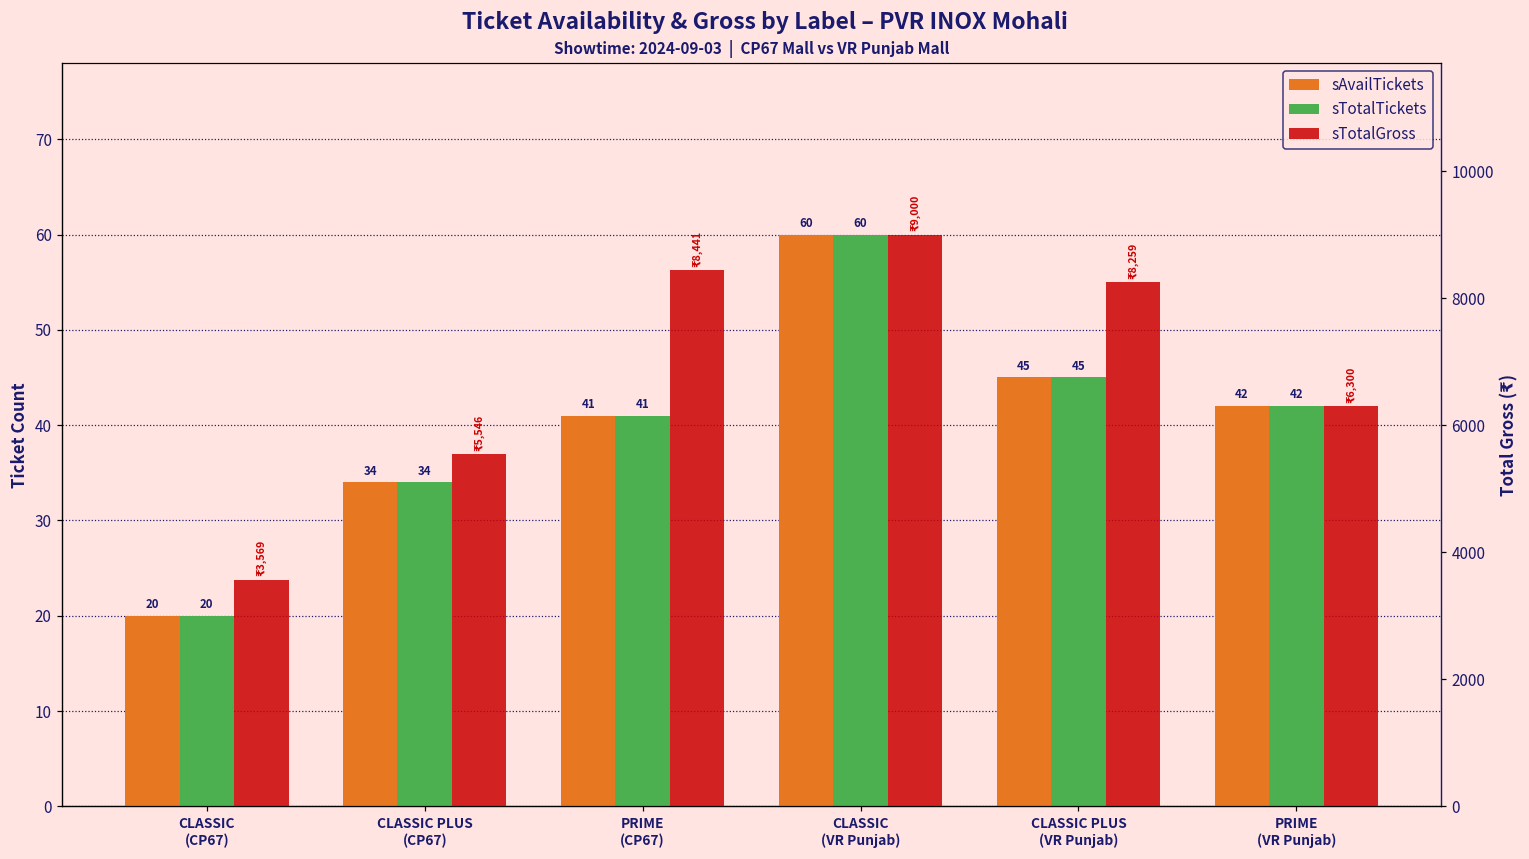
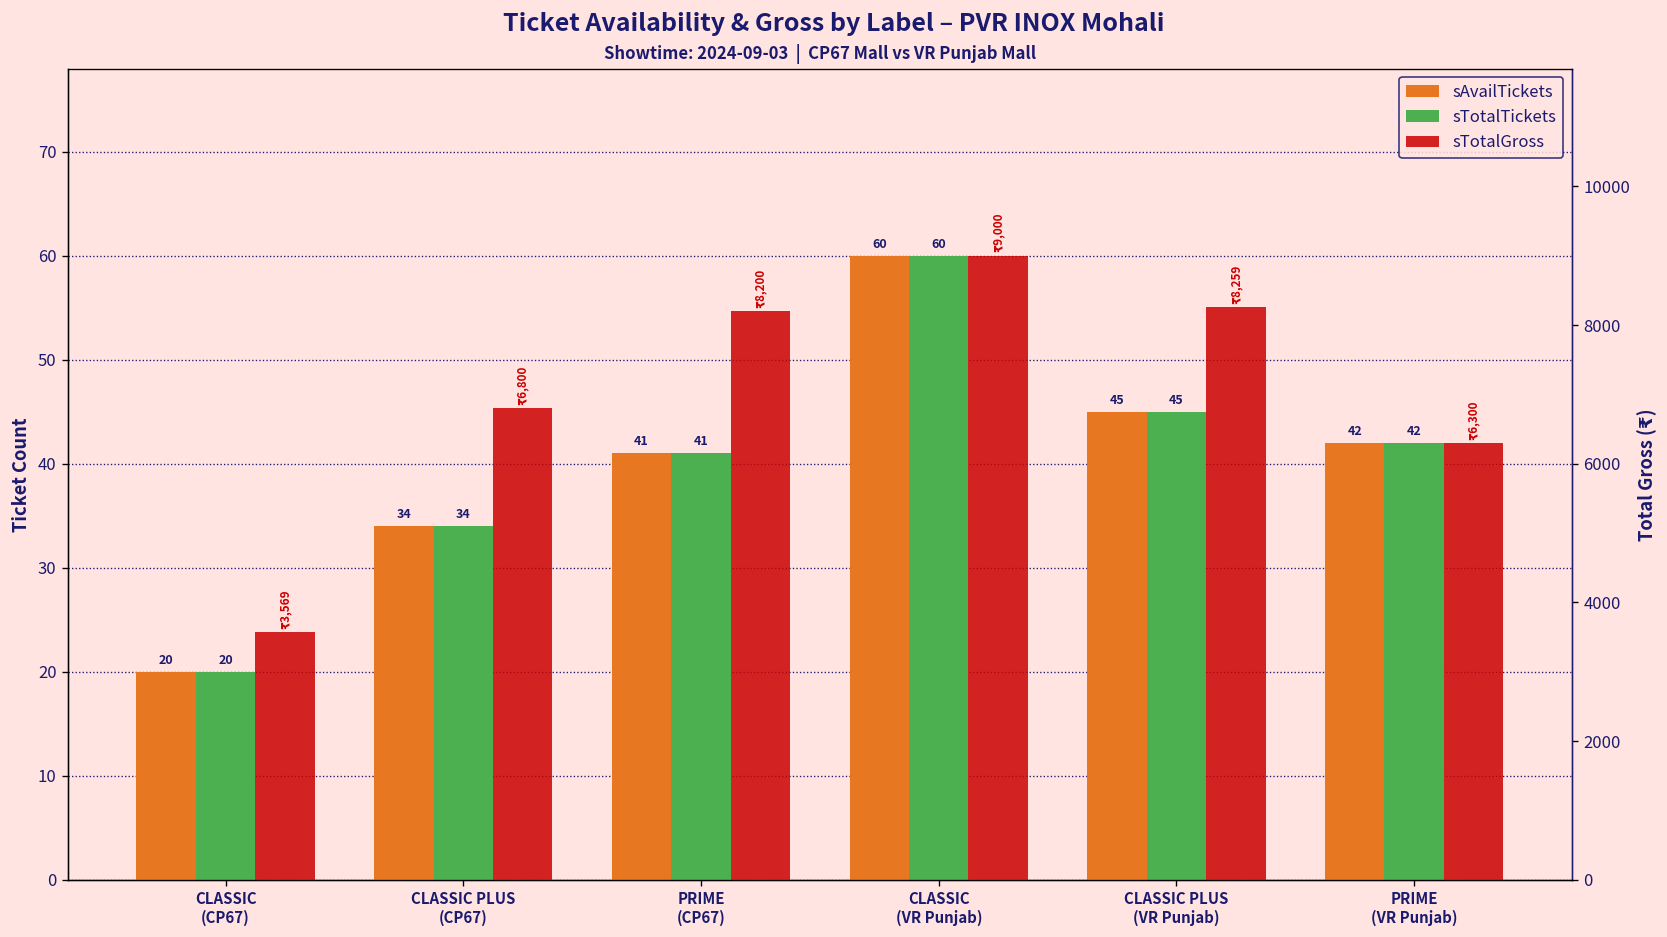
sTotalGross, CLASSIC PLUS (CP67): 5,546 -> 6,800
sTotalGross, PRIME (CP67): 8,441 -> 8,200
